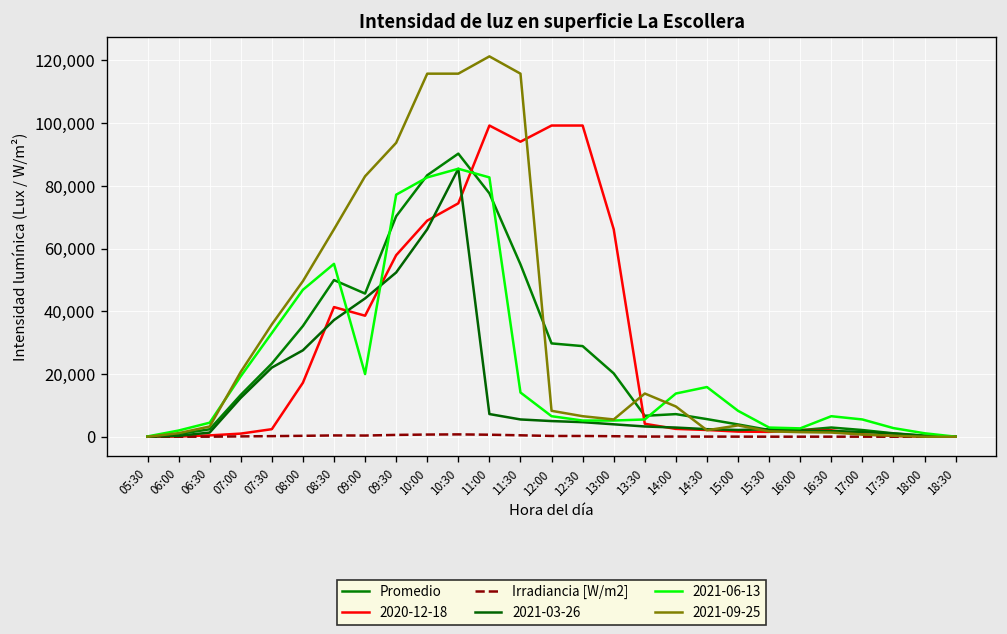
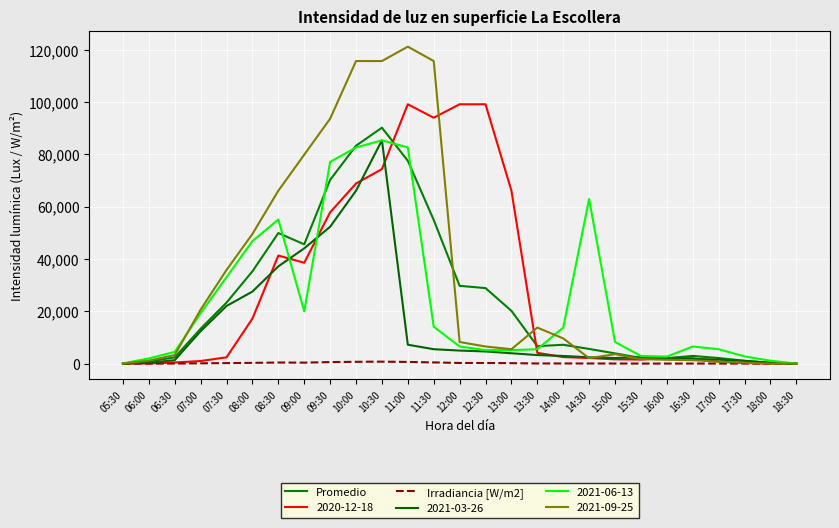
2021-09-25, 09:00: 83,000 -> 80,000
2021-06-13, 14:30: 16,000 -> 63,000
